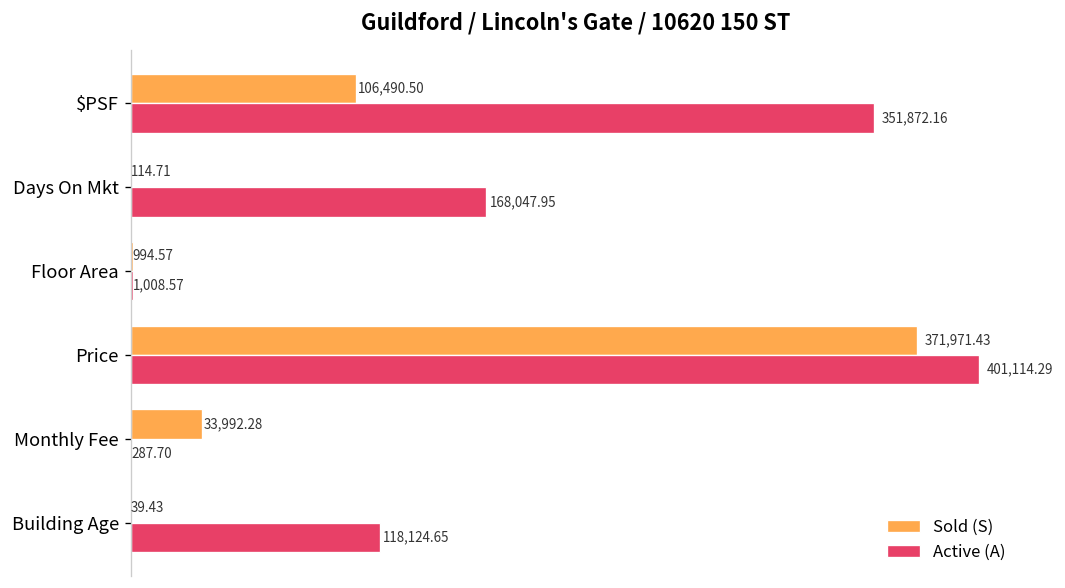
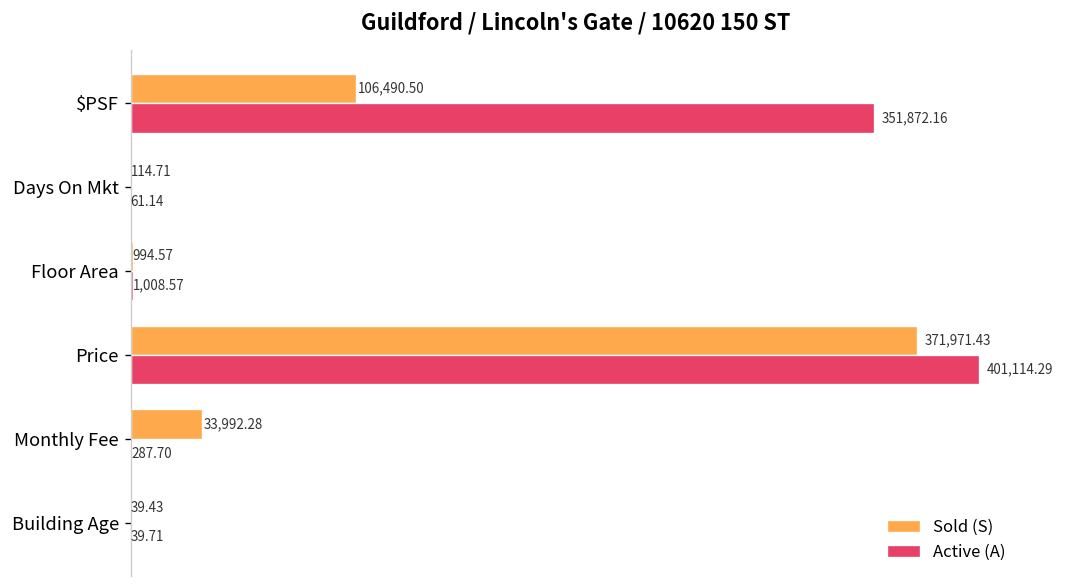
Active (A), Days On Mkt: 168,047.95 -> 61.14
Active (A), Building Age: 118,124.65 -> 39.71
